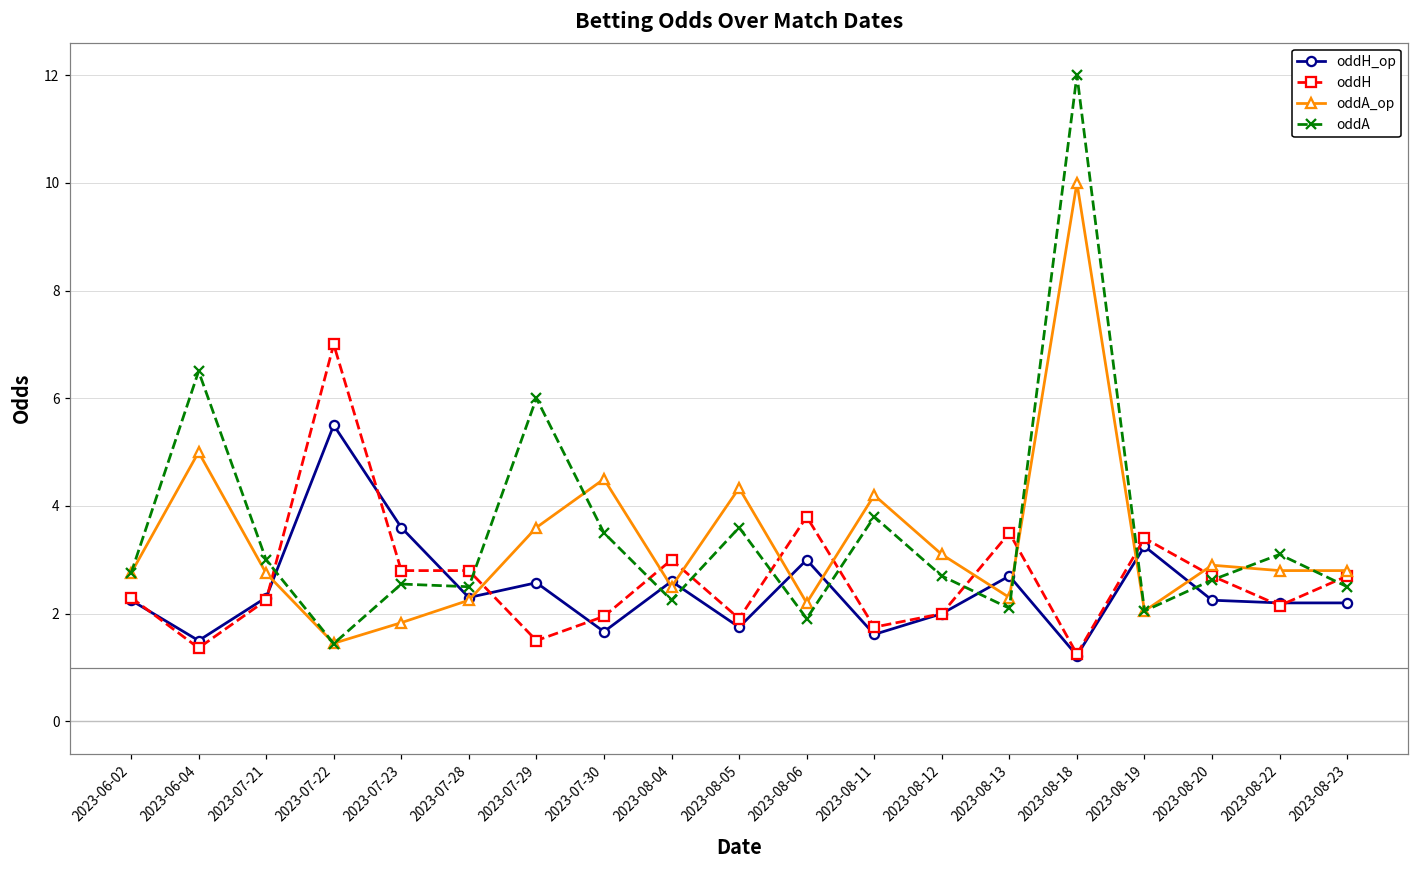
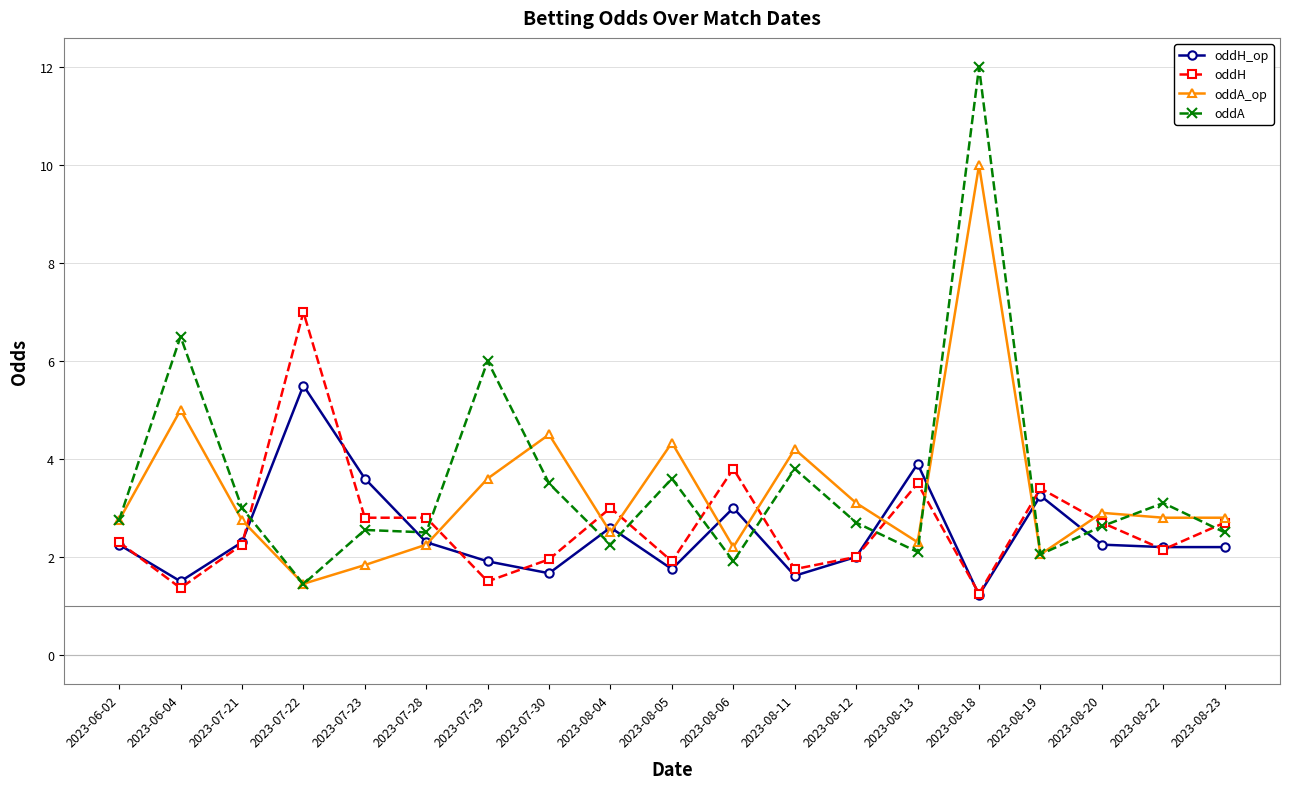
oddH_op, 2023-07-29: 2.6 -> 1.9
oddH_op, 2023-08-13: 2.7 -> 3.9
